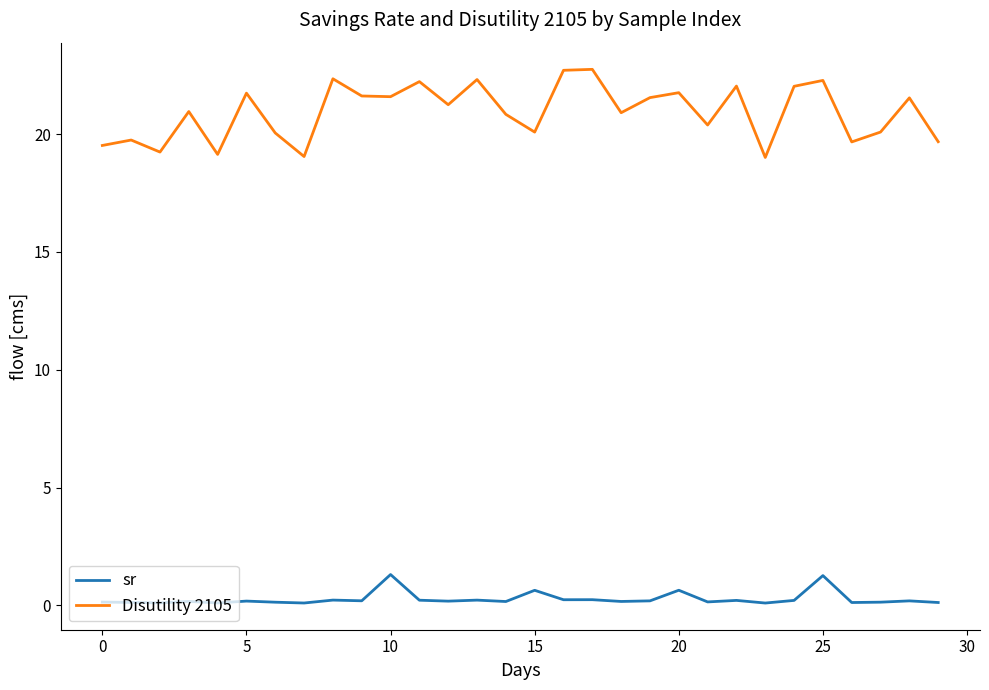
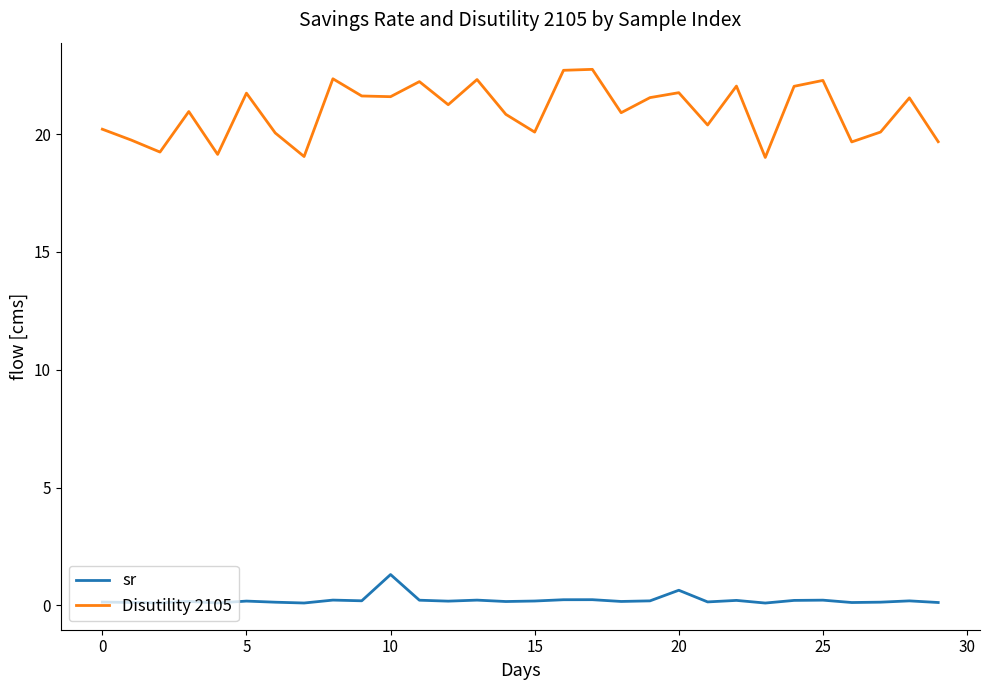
Disutility 2105, 0: 19.5 -> 20.2
sr, 15: 0.6 -> 0.2
sr, 25: 1.3 -> 0.2
